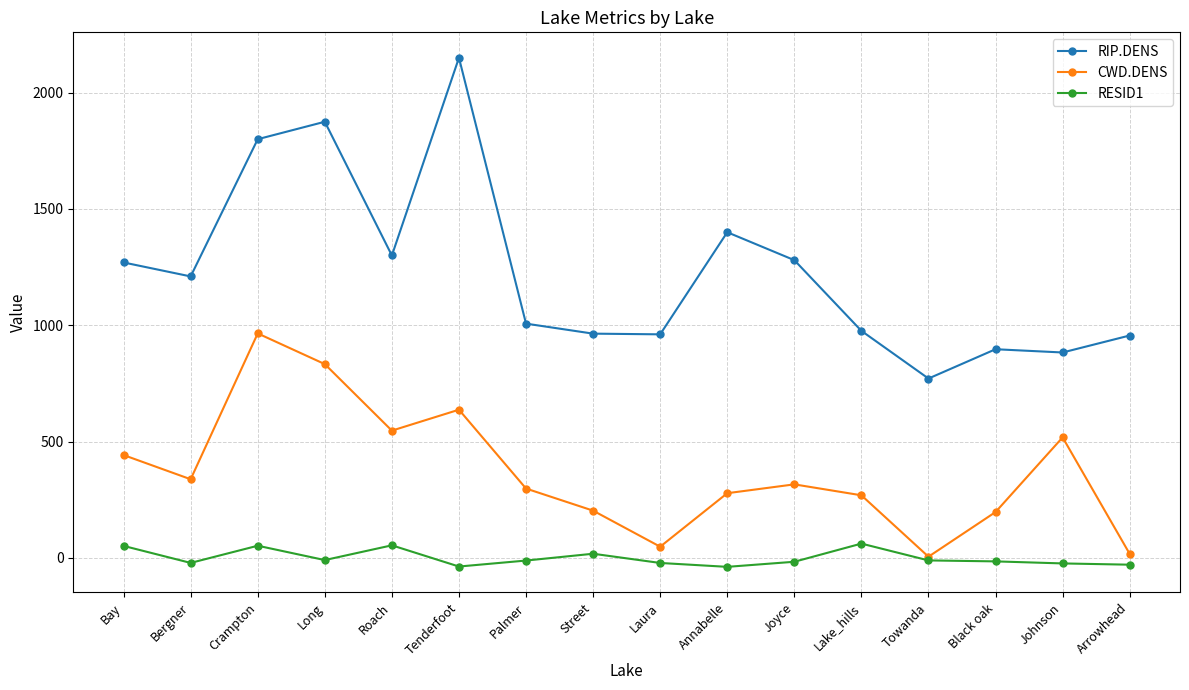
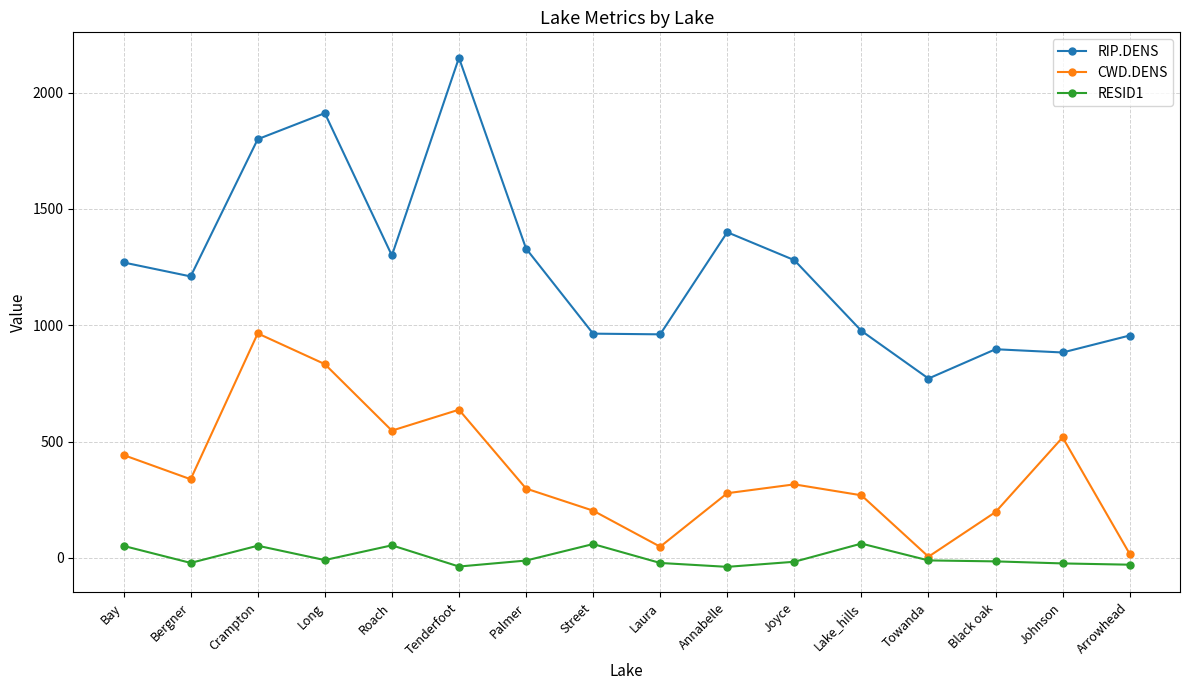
RIP.DENS, Long: 1880 -> 1910
RIP.DENS, Palmer: 1010 -> 1330
RESID1, Street: 20 -> 60
